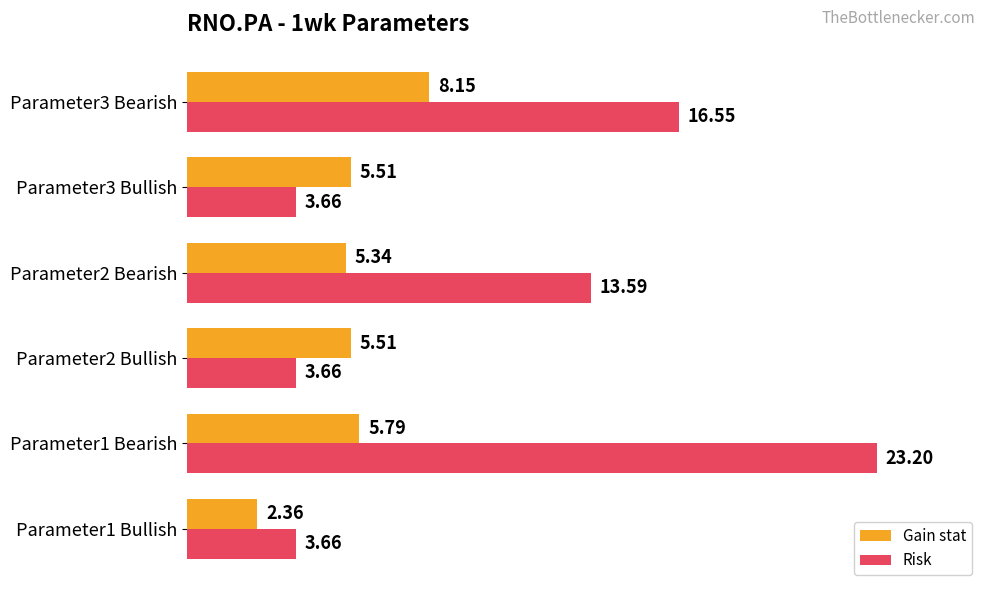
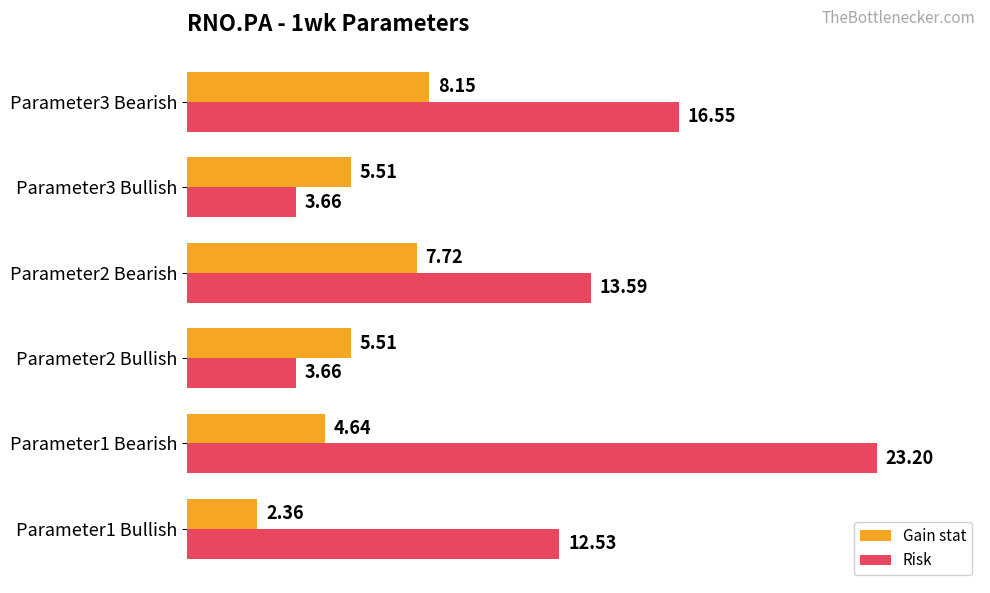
Gain stat, Parameter2 Bearish: 5.34 -> 7.72
Gain stat, Parameter1 Bearish: 5.79 -> 4.64
Risk, Parameter1 Bullish: 3.66 -> 12.53
